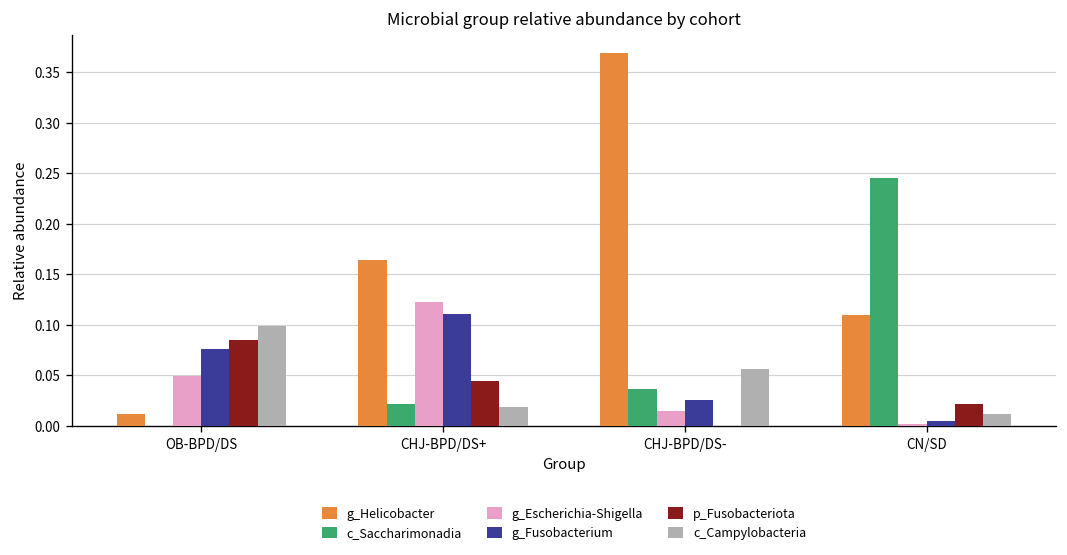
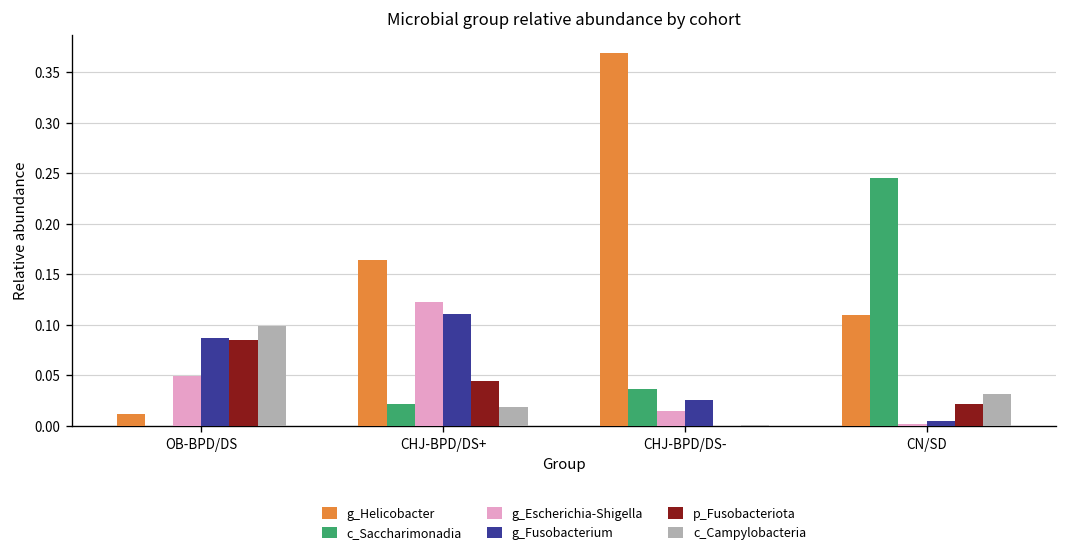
g_Fusobacterium, OB-BPD/DS: 0.08 -> 0.09
c_Campylobacteria, CHJ-BPD/DS-: 0.06 -> 0.00
c_Campylobacteria, CN/SD: 0.01 -> 0.03
